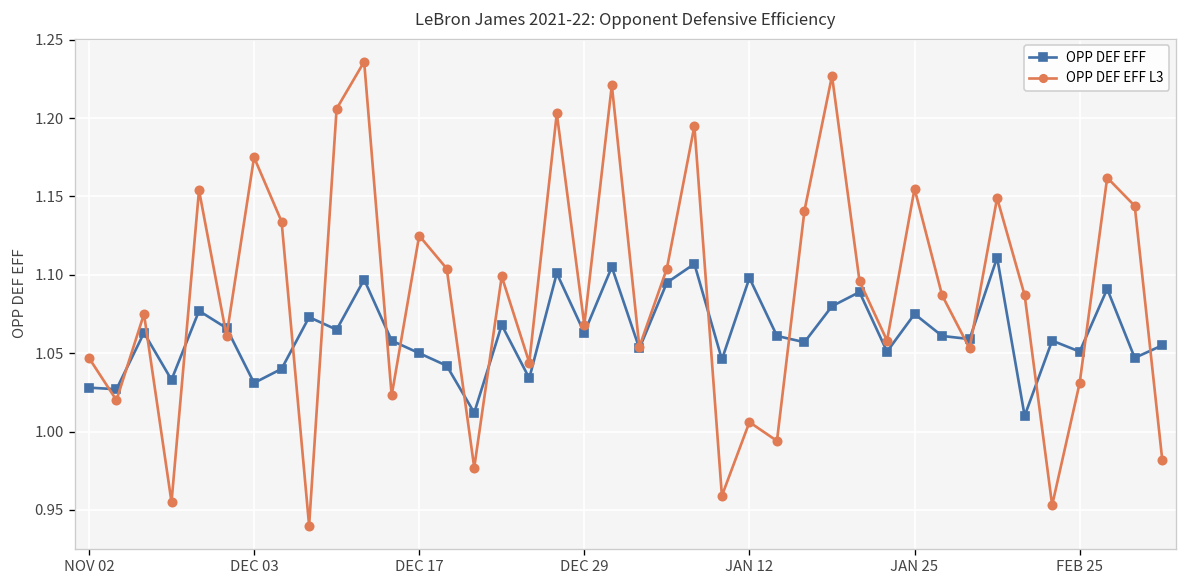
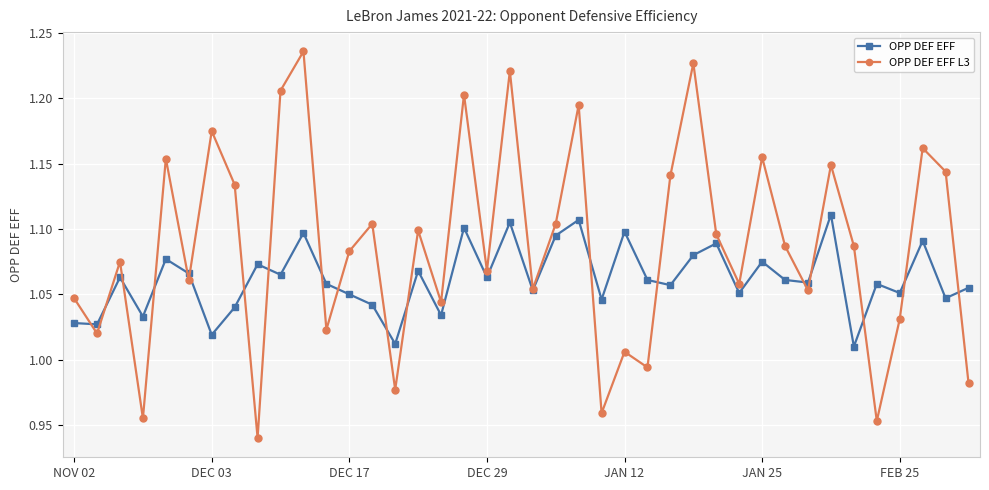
OPP DEF EFF, DEC 03: 1.031 -> 1.019
OPP DEF EFF L3, DEC 17: 1.125 -> 1.083
